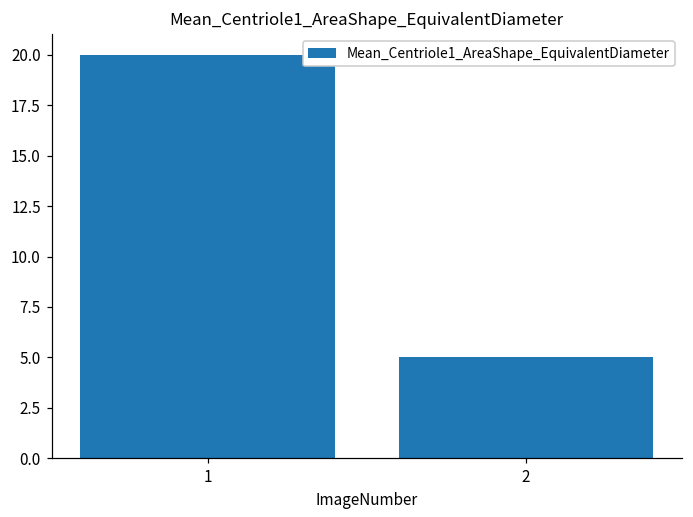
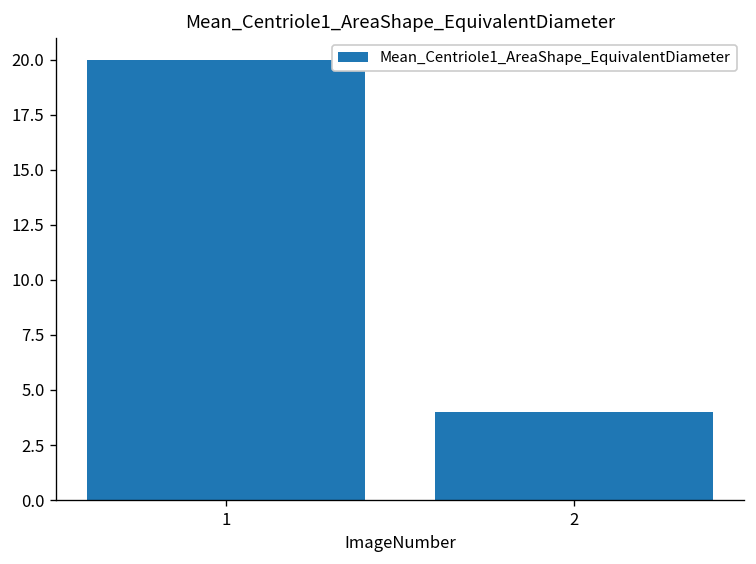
2: 5 -> 4
